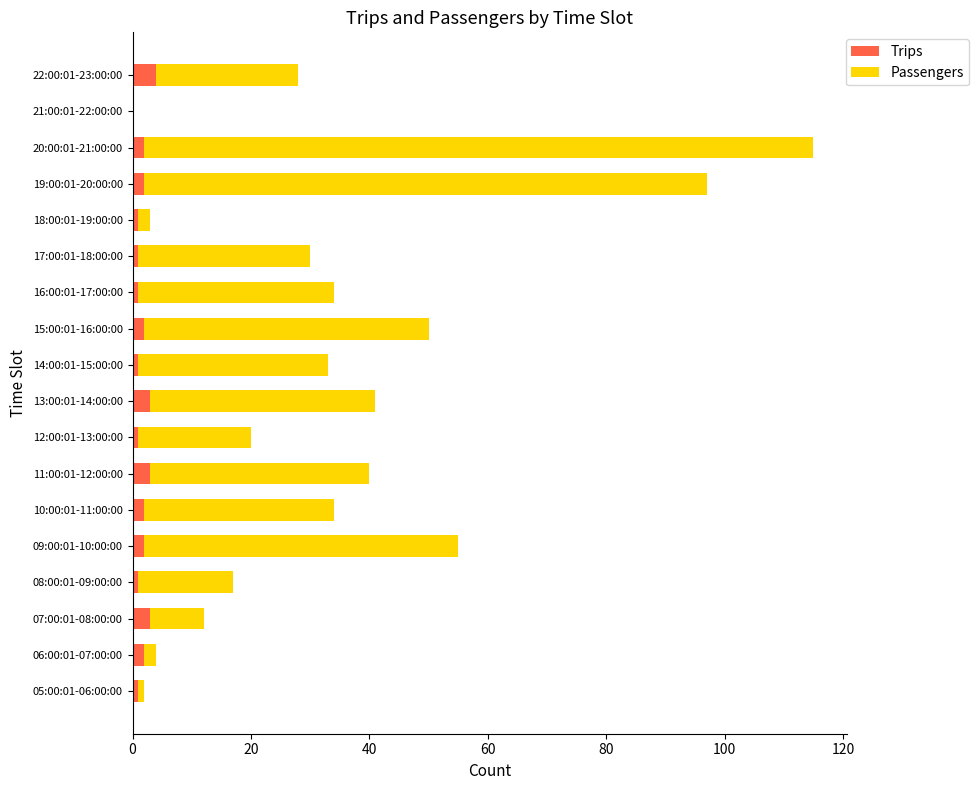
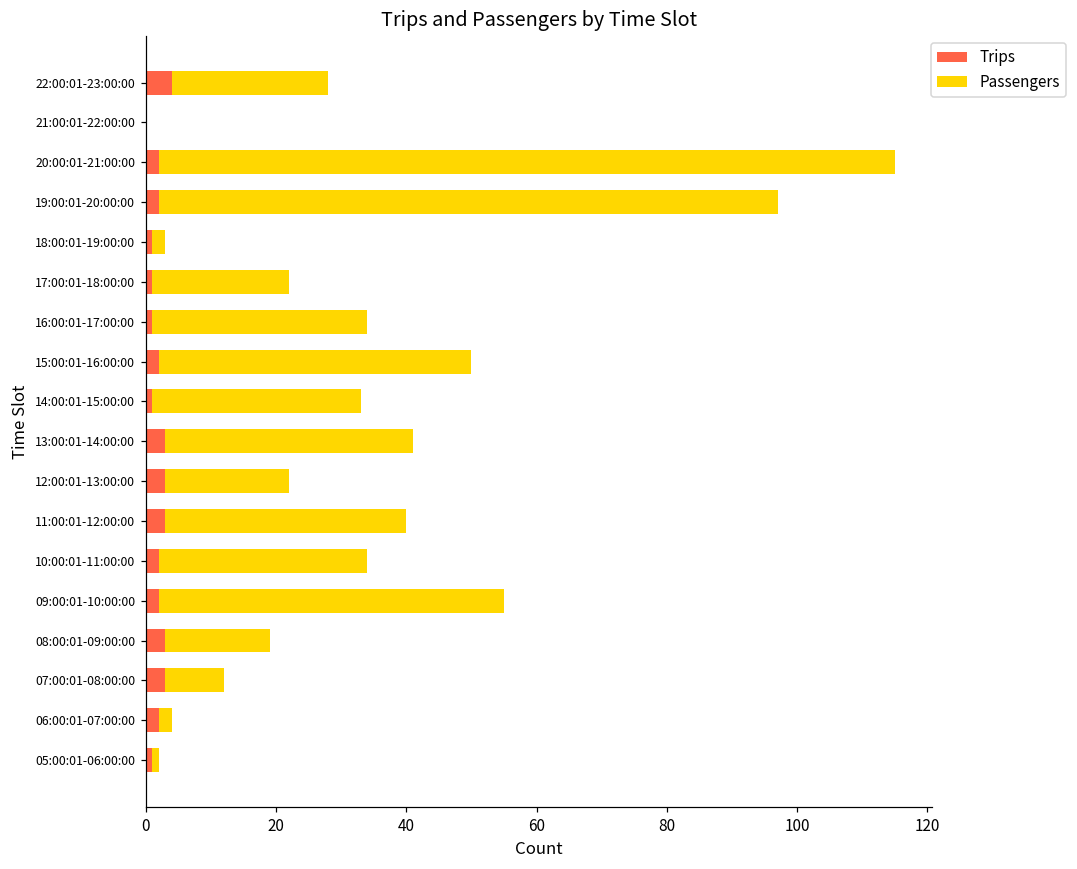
Passengers, 17:00:01-18:00:00: 29 -> 21
Trips, 12:00:01-13:00:00: 1 -> 3
Trips, 08:00:01-09:00:00: 1 -> 3
